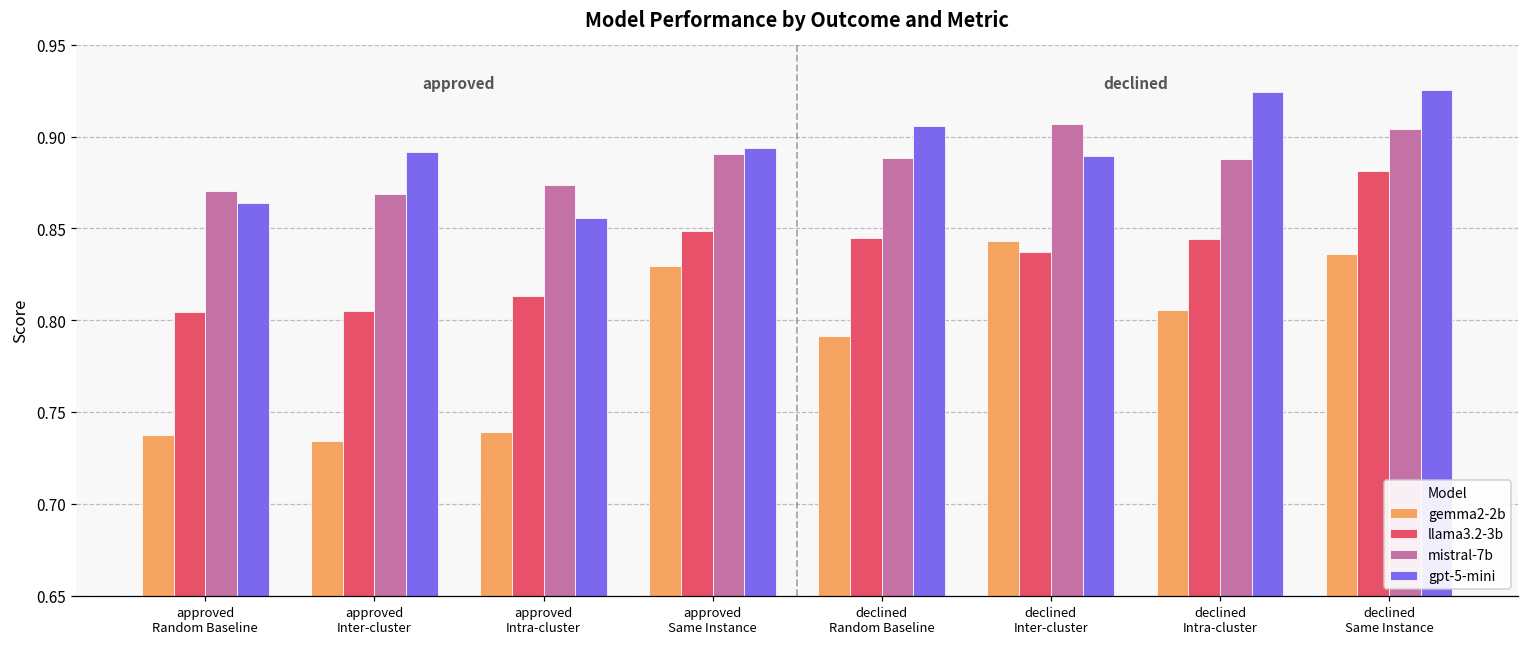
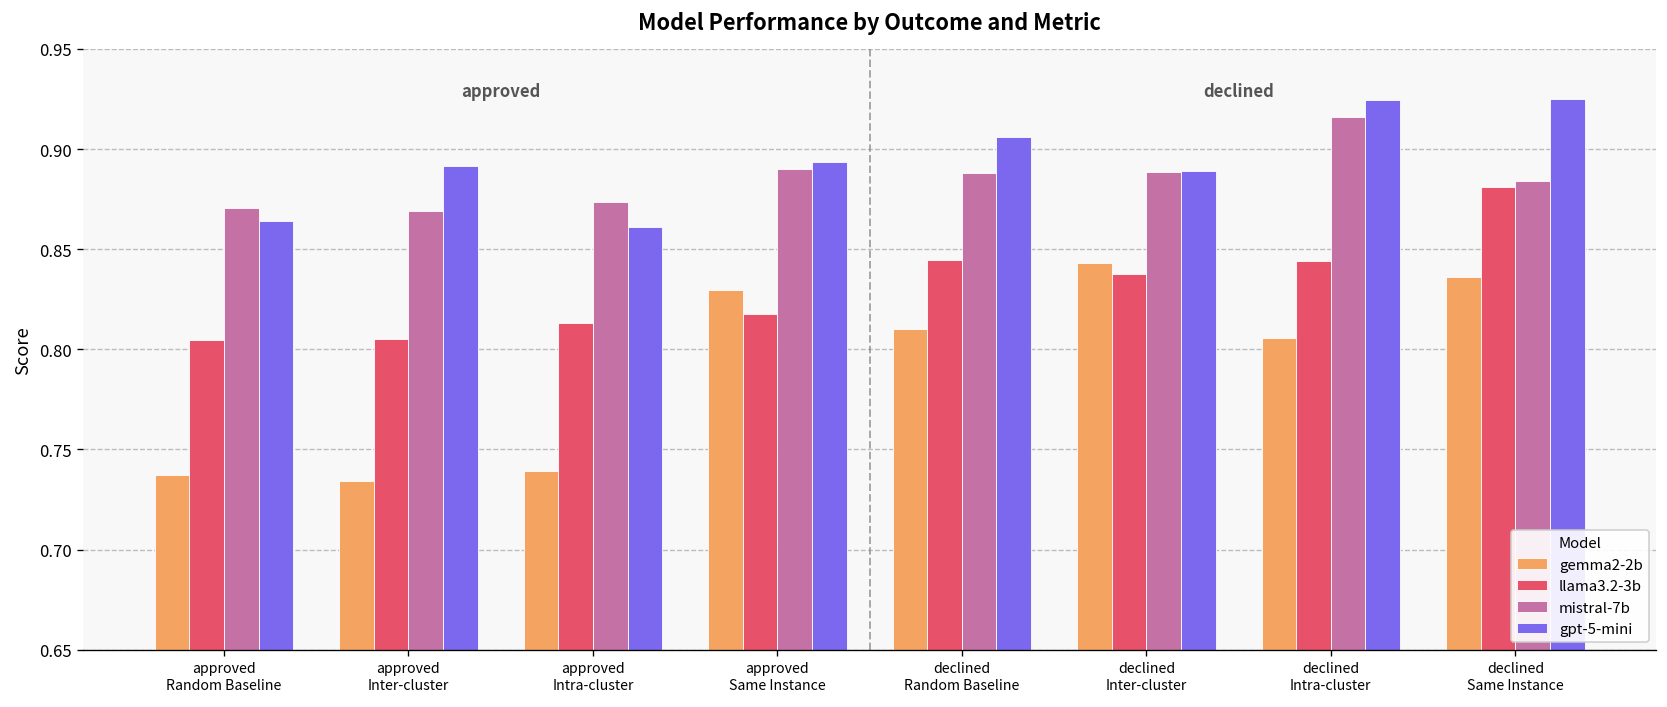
gpt-5-mini, approved Intra-cluster: 0.856 -> 0.861
llama3.2-3b, approved Same Instance: 0.848 -> 0.818
gemma2-2b, declined Random Baseline: 0.791 -> 0.810
mistral-7b, declined Inter-cluster: 0.907 -> 0.888
mistral-7b, declined Intra-cluster: 0.888 -> 0.916
mistral-7b, declined Same Instance: 0.904 -> 0.884
